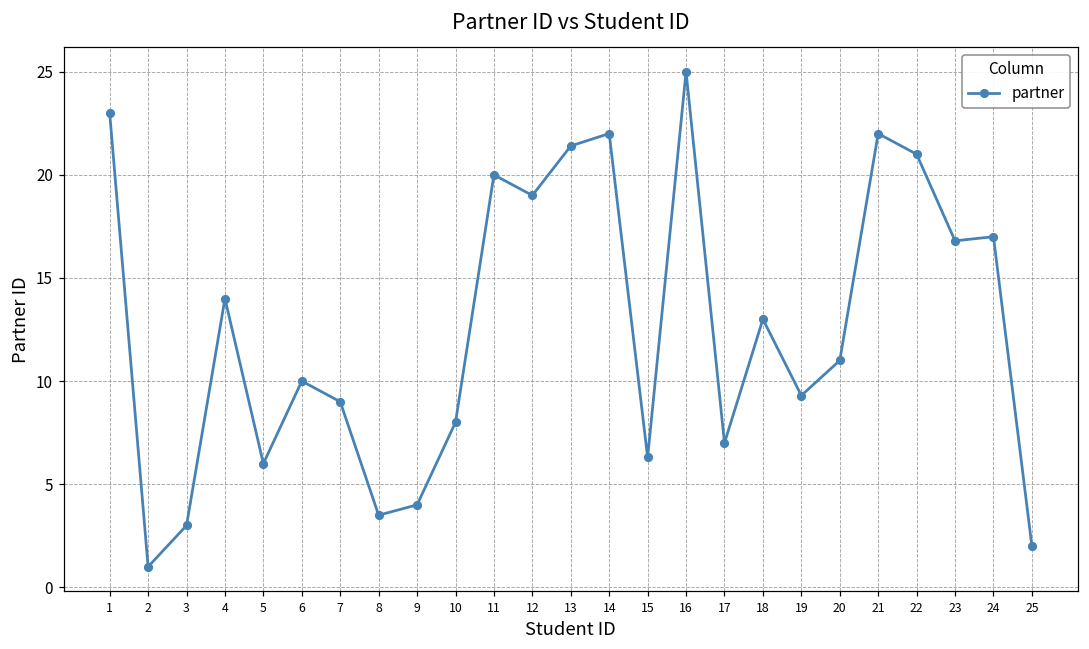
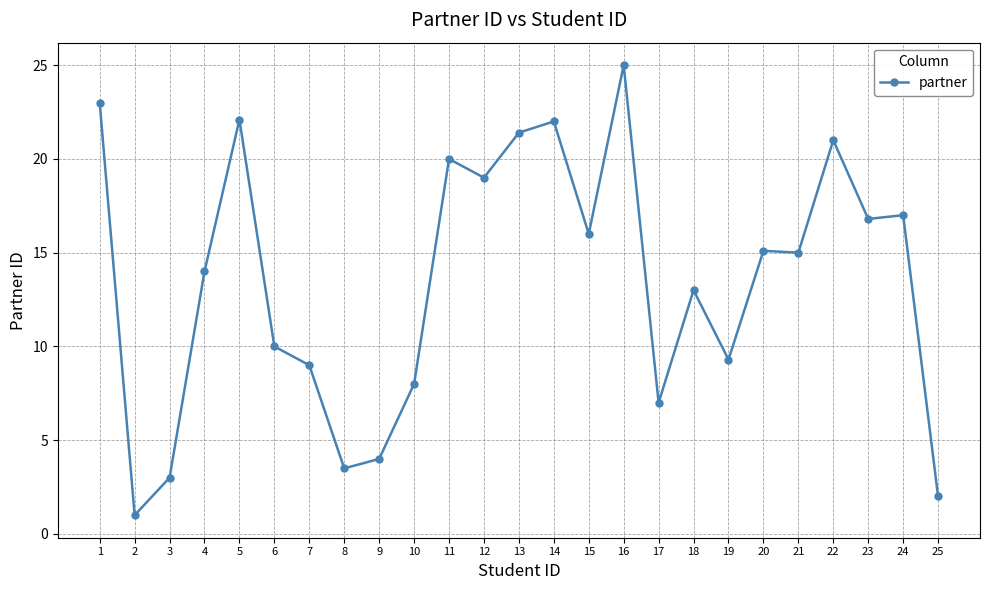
5: 6.0 -> 22.1
15: 6.3 -> 16.0
20: 11.0 -> 15.1
21: 22 -> 15
